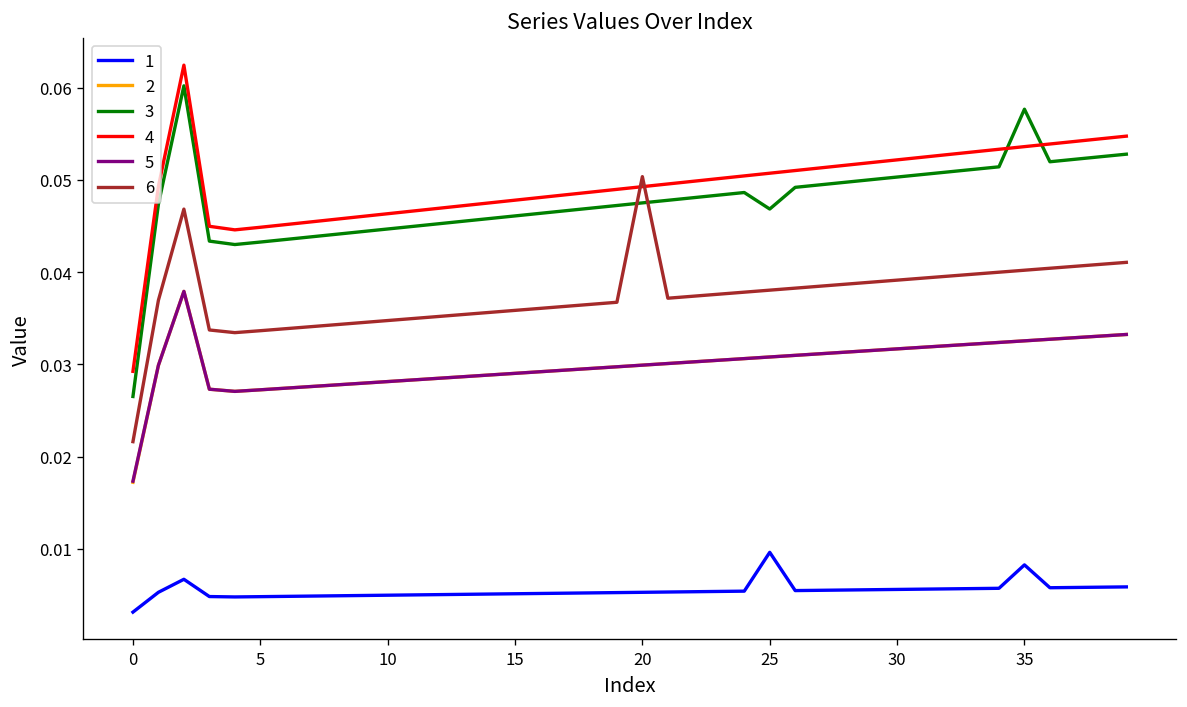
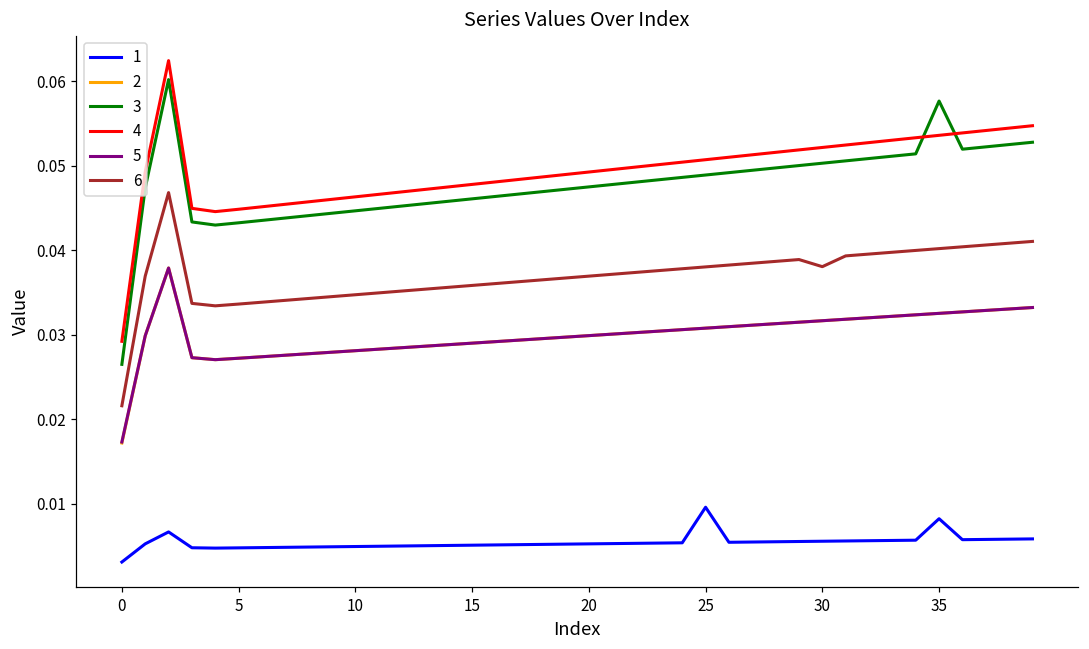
6, 20: 0.050 -> 0.037
3, 25: 0.047 -> 0.049
6, 30: 0.039 -> 0.038
